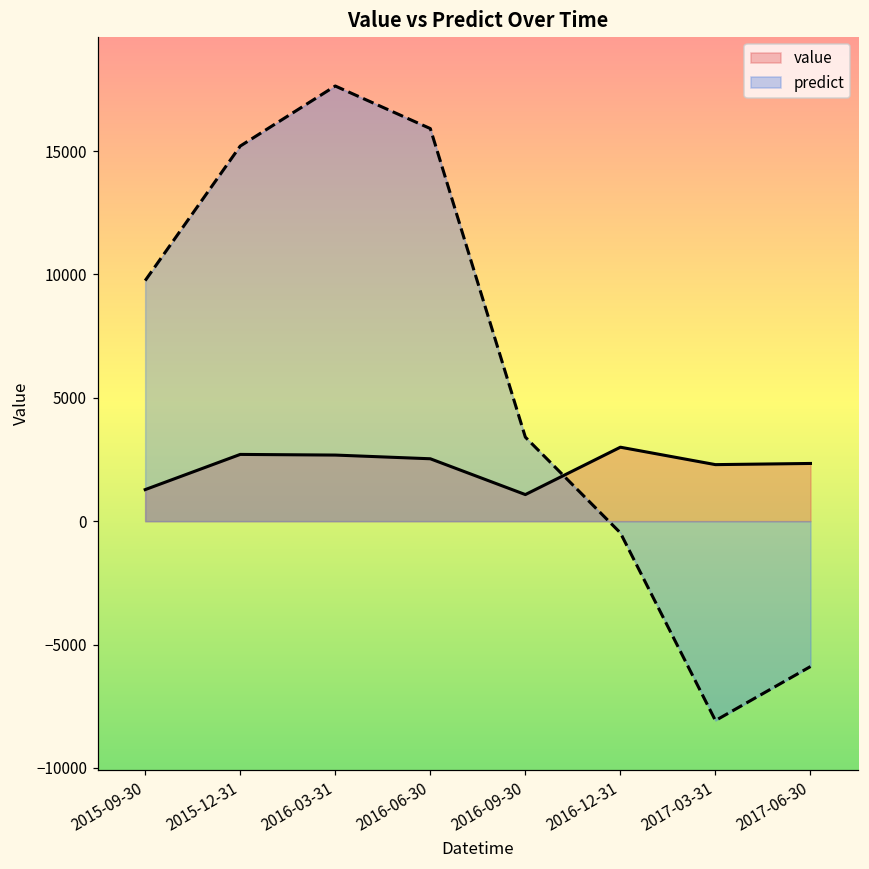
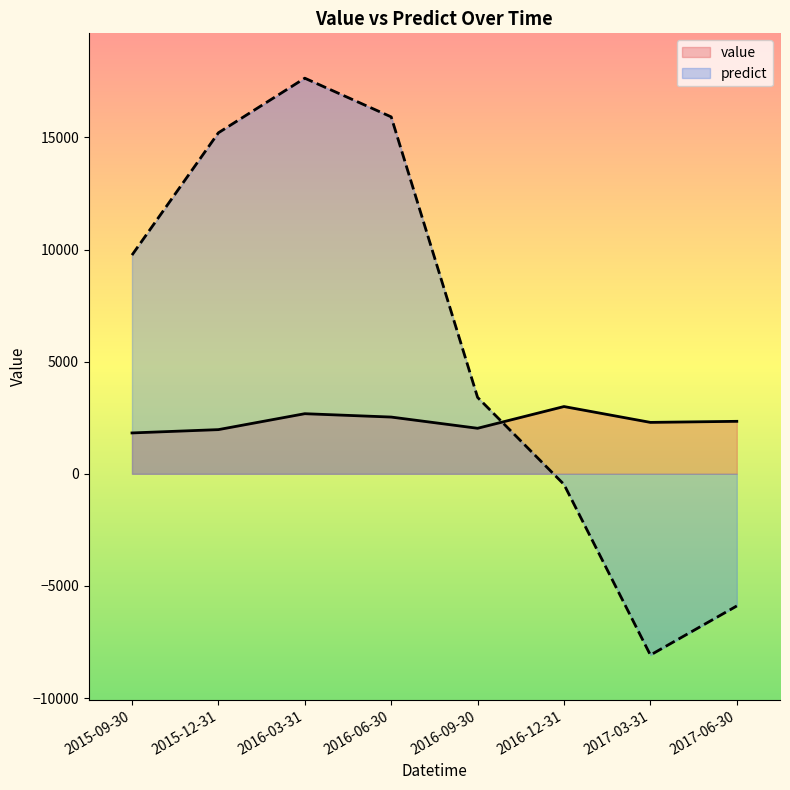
value, 2015-09-30: 1300 -> 1800
value, 2015-12-31: 2700 -> 2000
value, 2016-09-30: 1100 -> 2000
